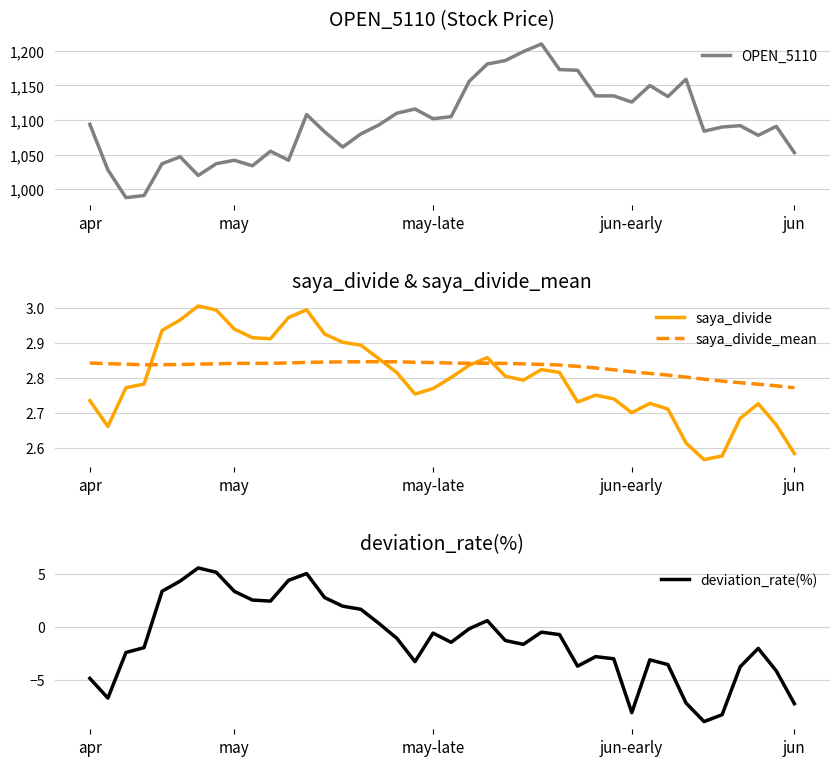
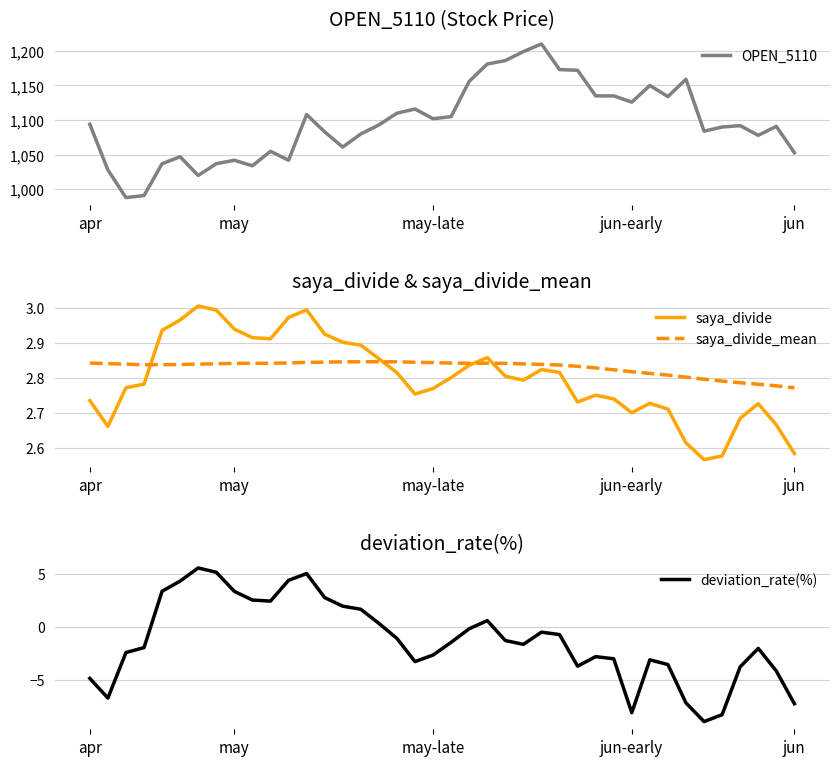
deviation_rate(%), may-late: -0.6 -> -2.7
